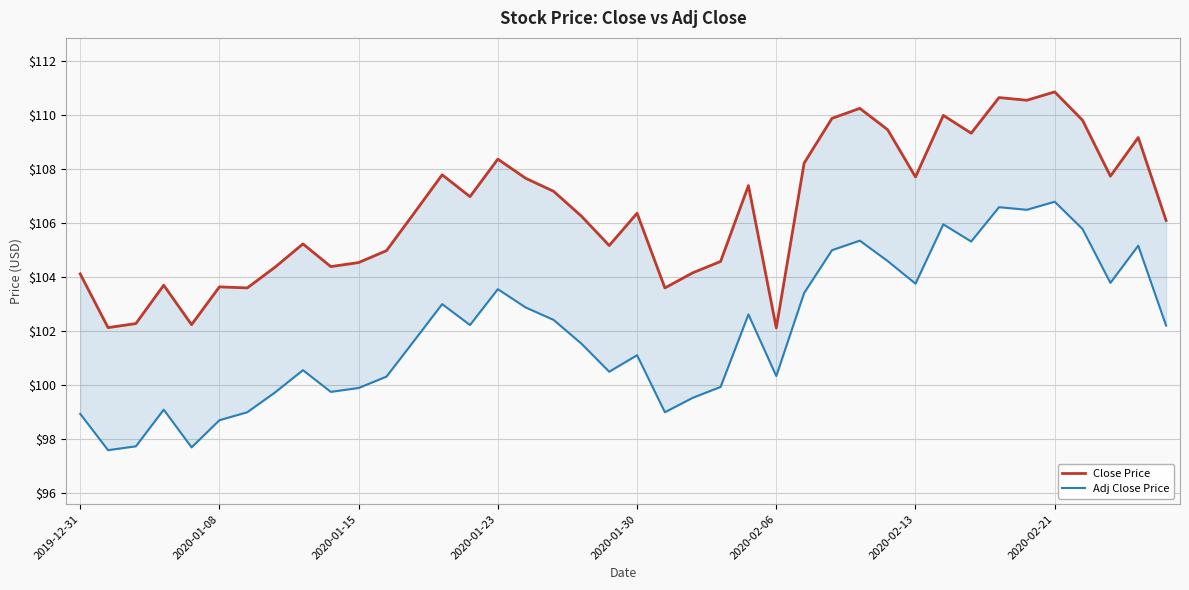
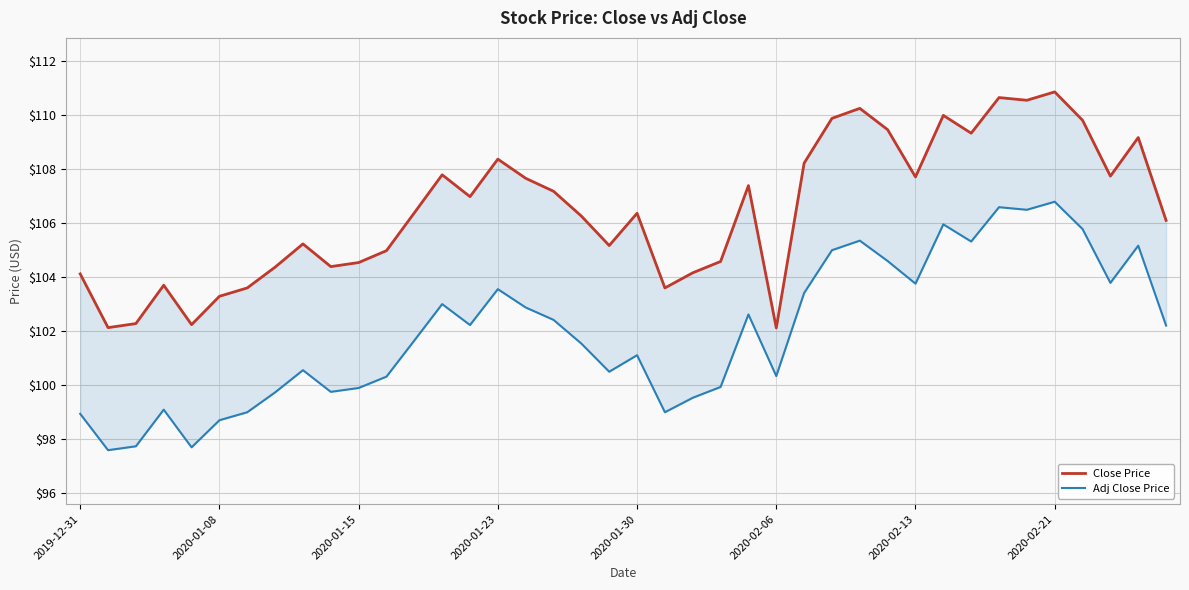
Close Price, 2020-01-08: $103.6 -> $103.3
